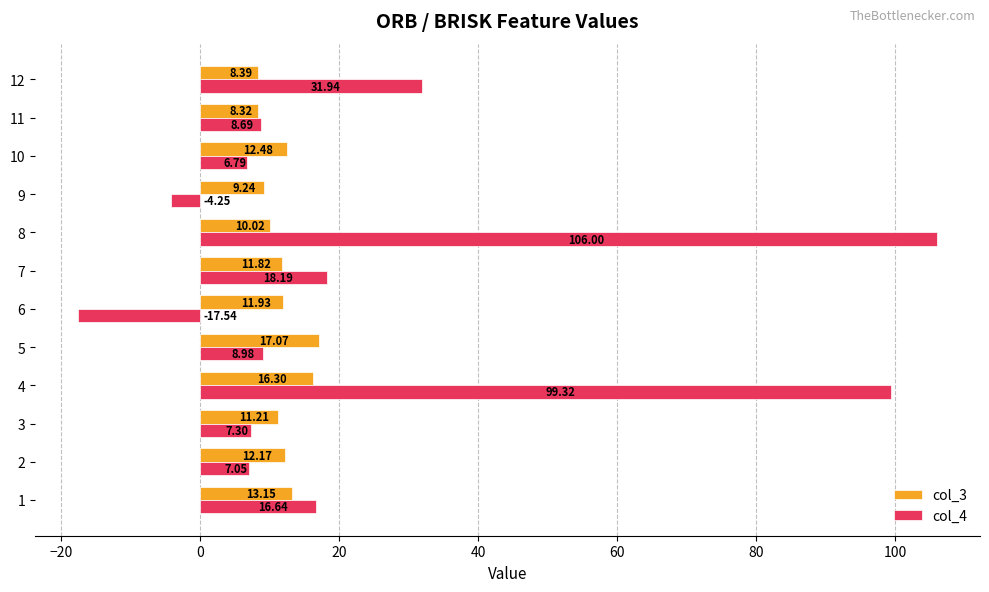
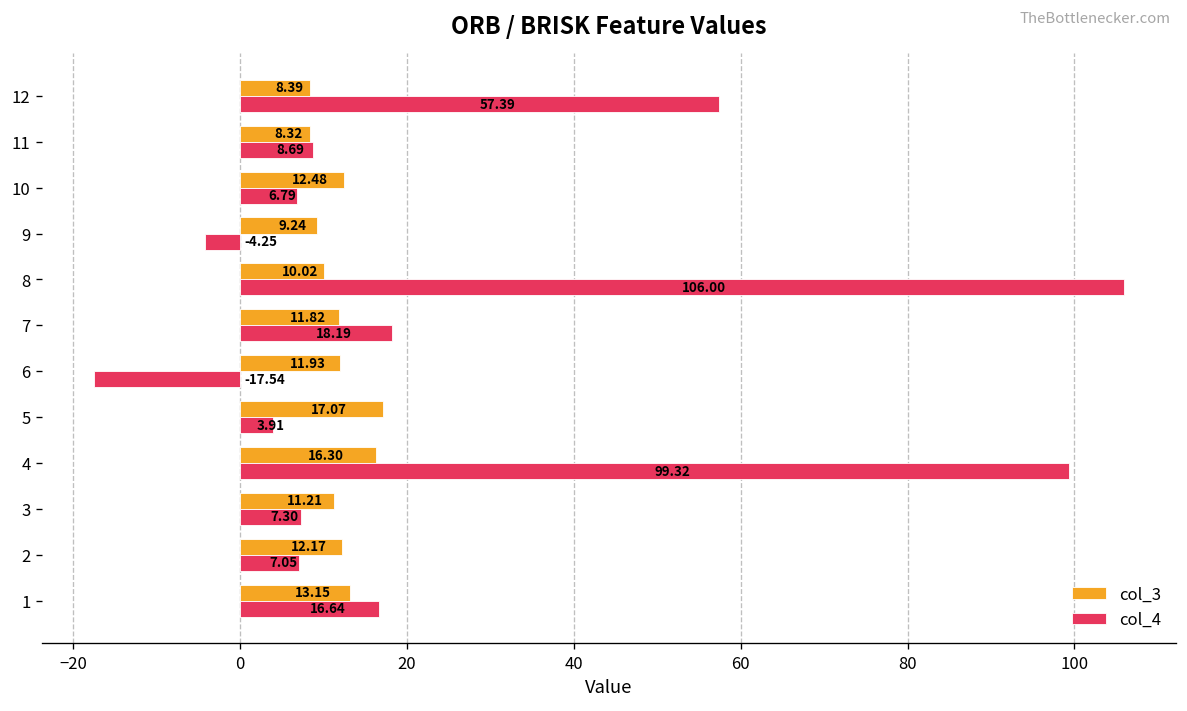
col_4, 12: 31.94 -> 57.39
col_4, 5: 8.98 -> 3.91
